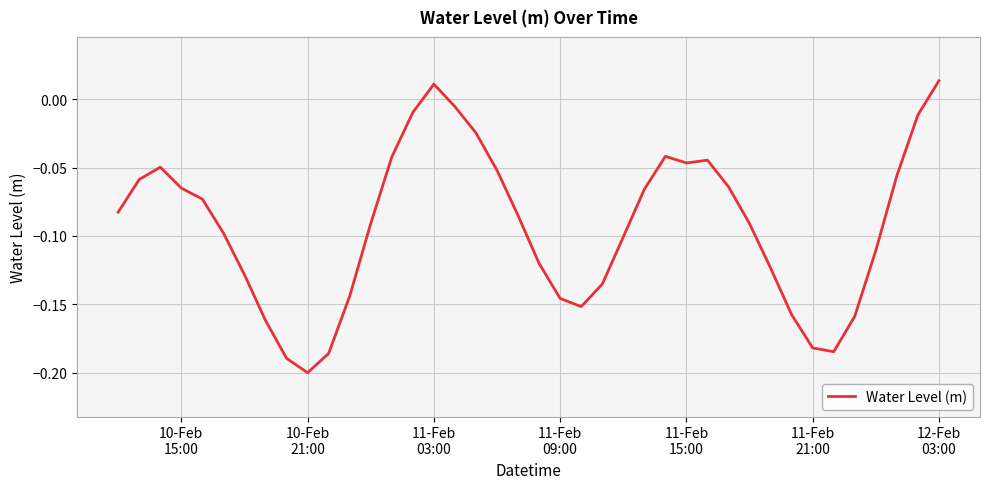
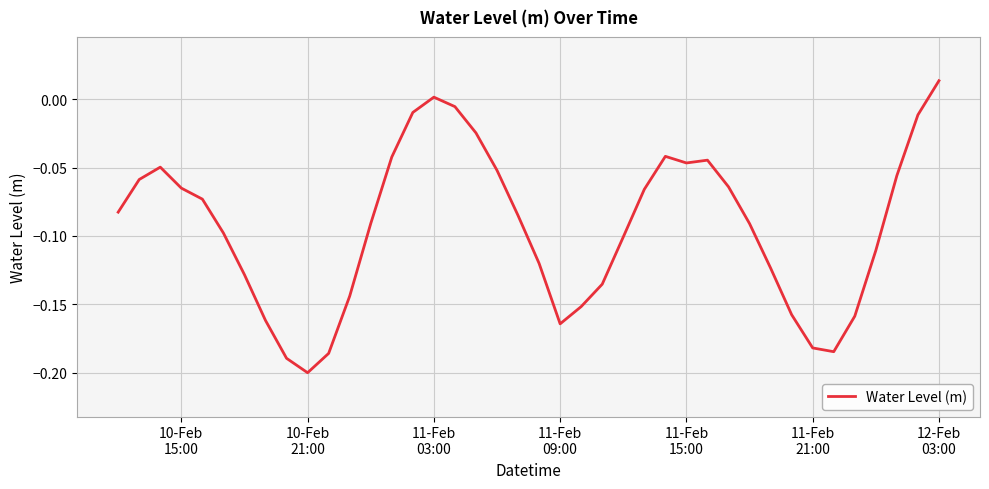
11-Feb 03:00: 0.011 -> 0.001
11-Feb 09:00: -0.146 -> -0.164
